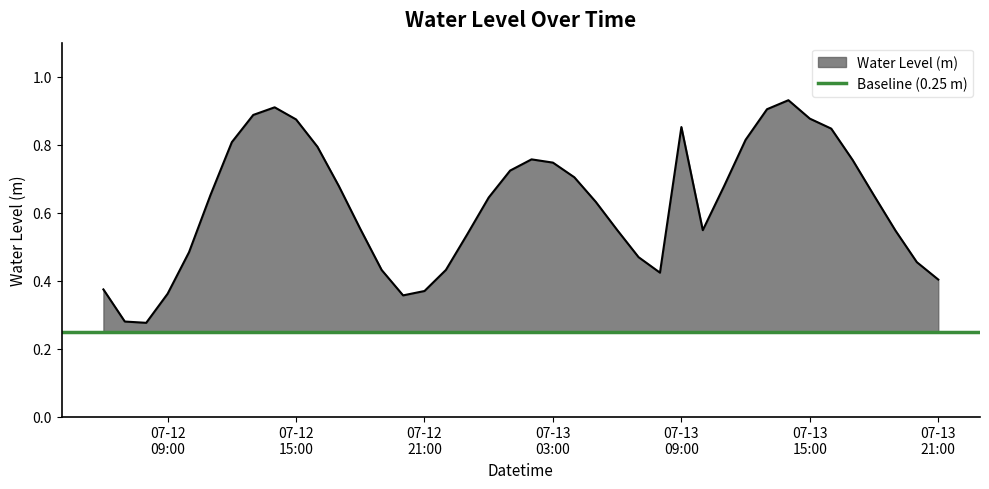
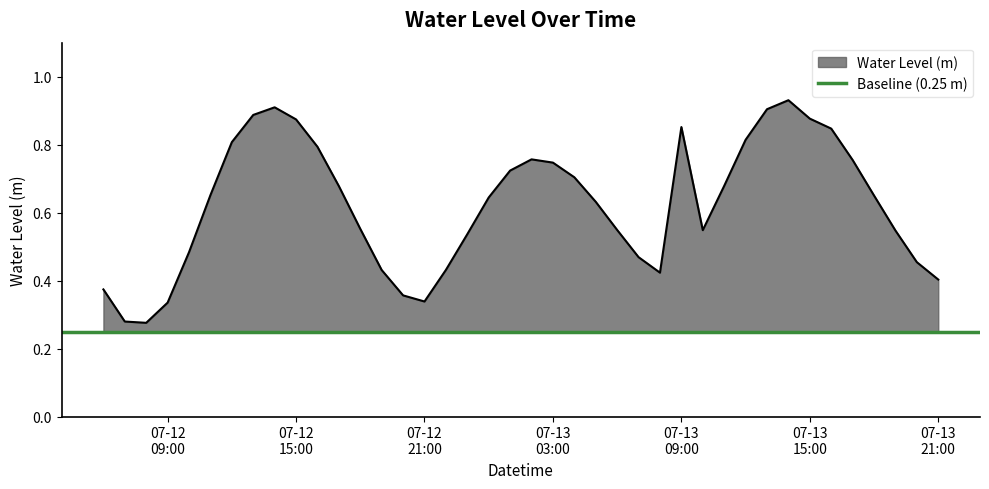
07-12 09:00: 0.36 -> 0.34
07-12 21:00: 0.37 -> 0.34
